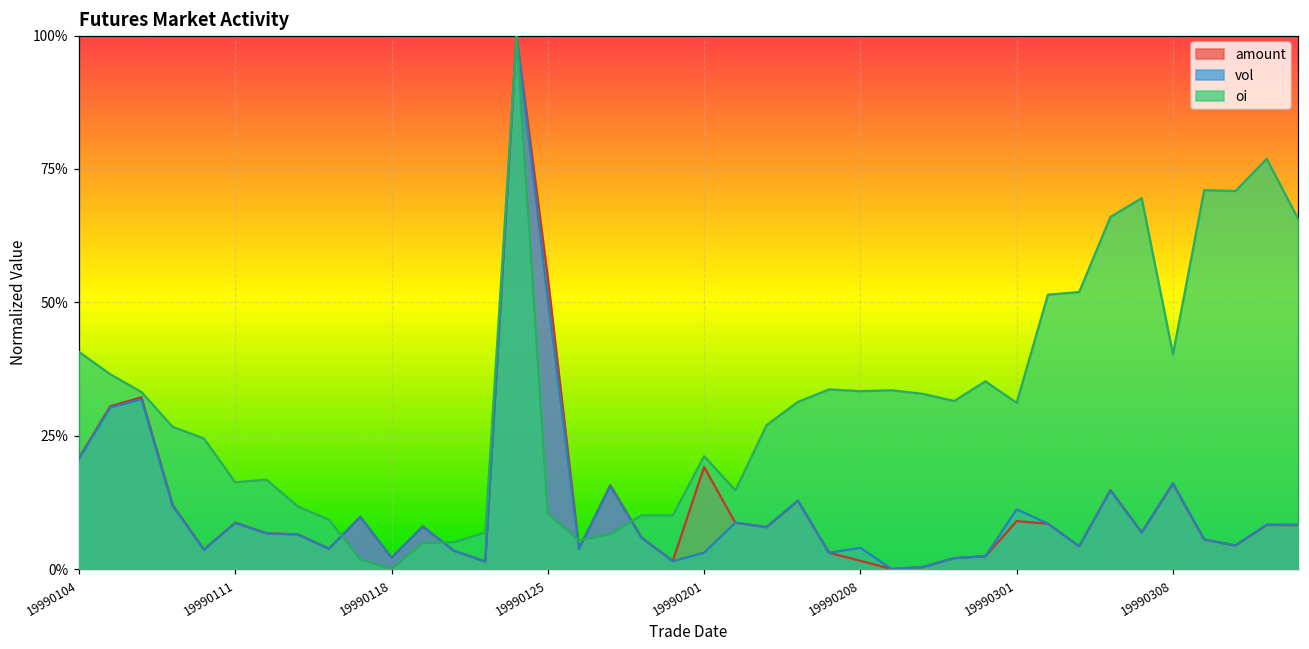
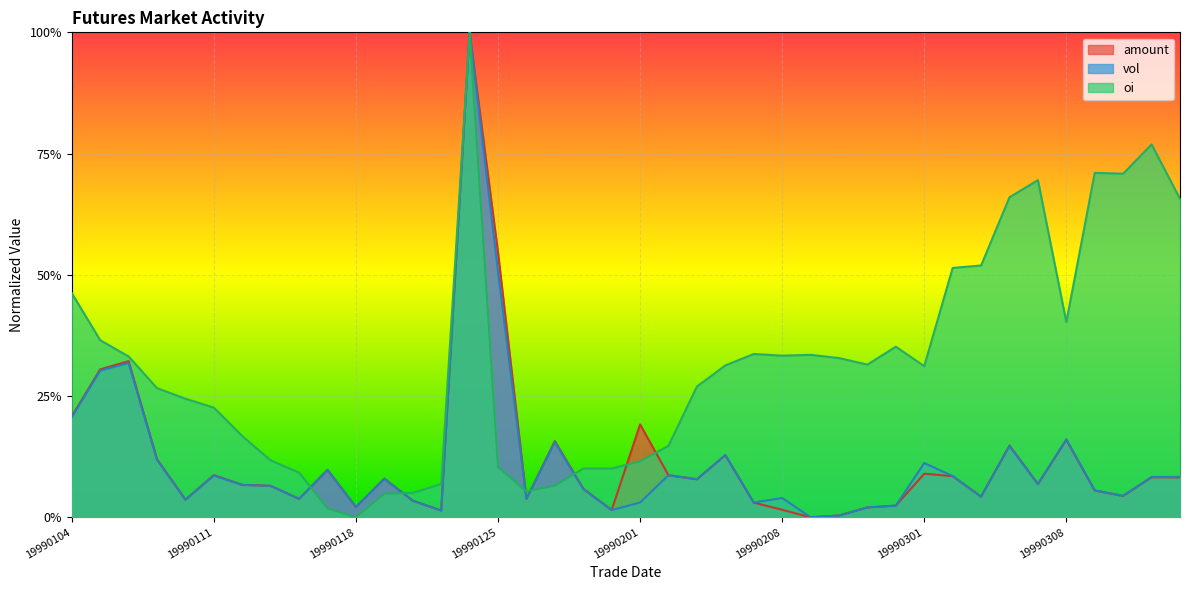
oi, 19990104: 41% -> 46%
oi, 19990111: 16% -> 23%
oi, 19990201: 21% -> 12%
